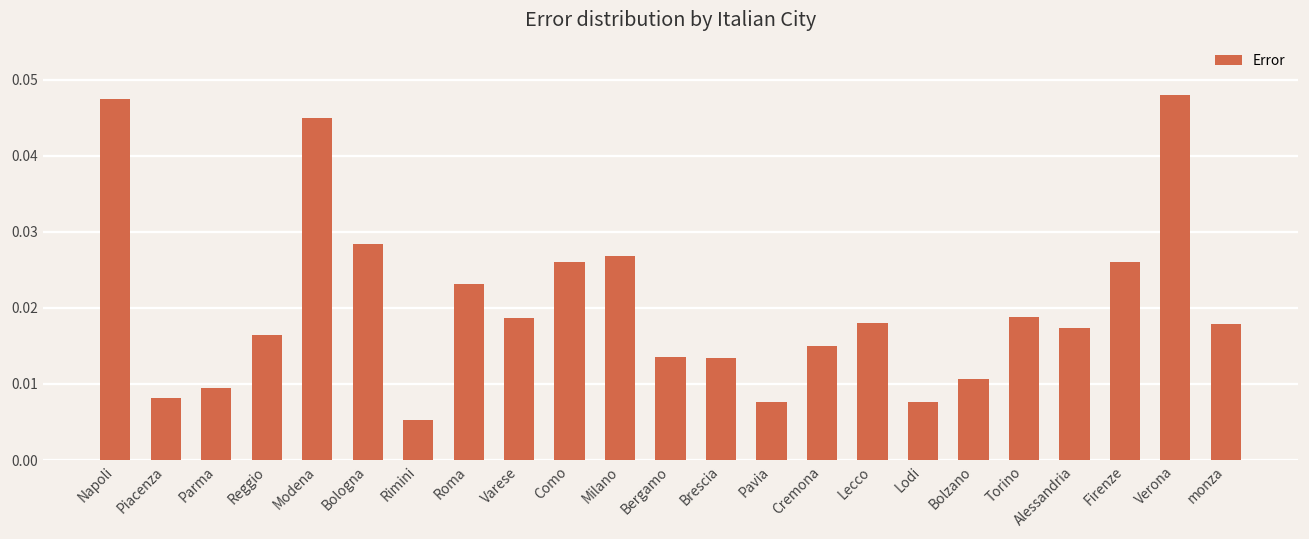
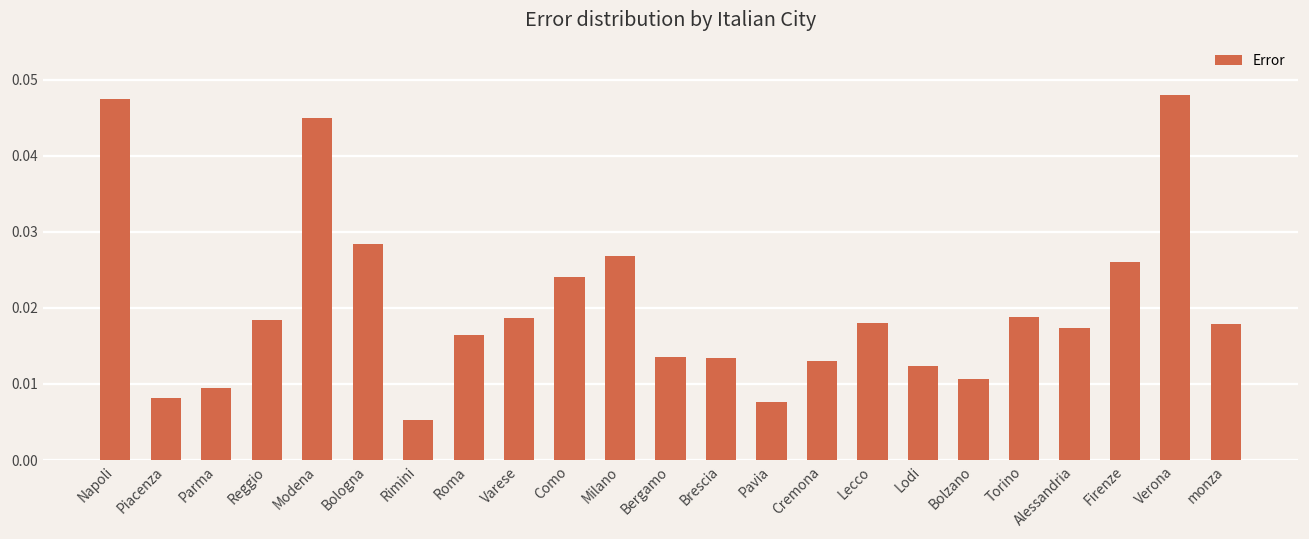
Reggio: 0.016 -> 0.018
Roma: 0.023 -> 0.017
Como: 0.026 -> 0.024
Cremona: 0.015 -> 0.013
Lodi: 0.008 -> 0.012
